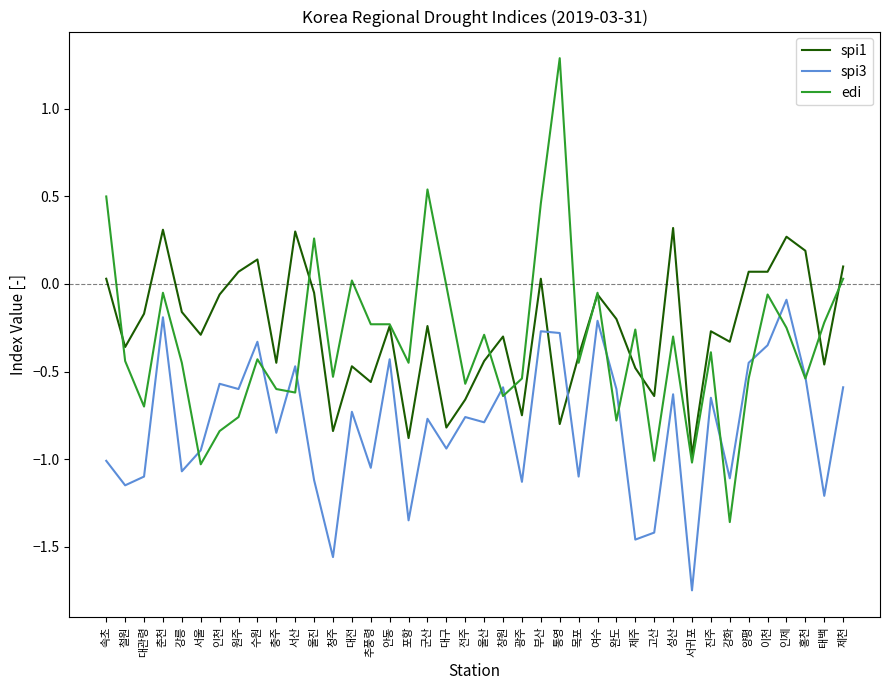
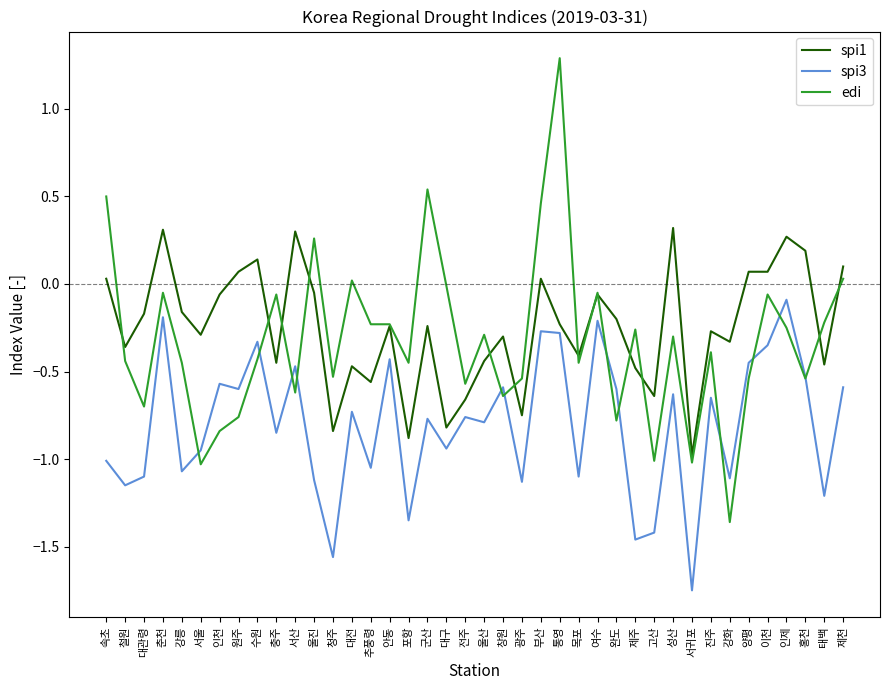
edi, 충주: -0.60 -> -0.06
spi1, 통영: -0.80 -> -0.23
